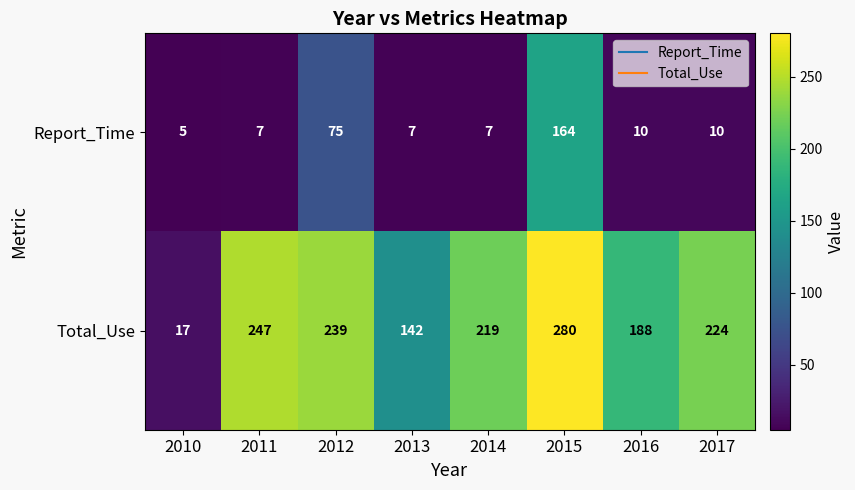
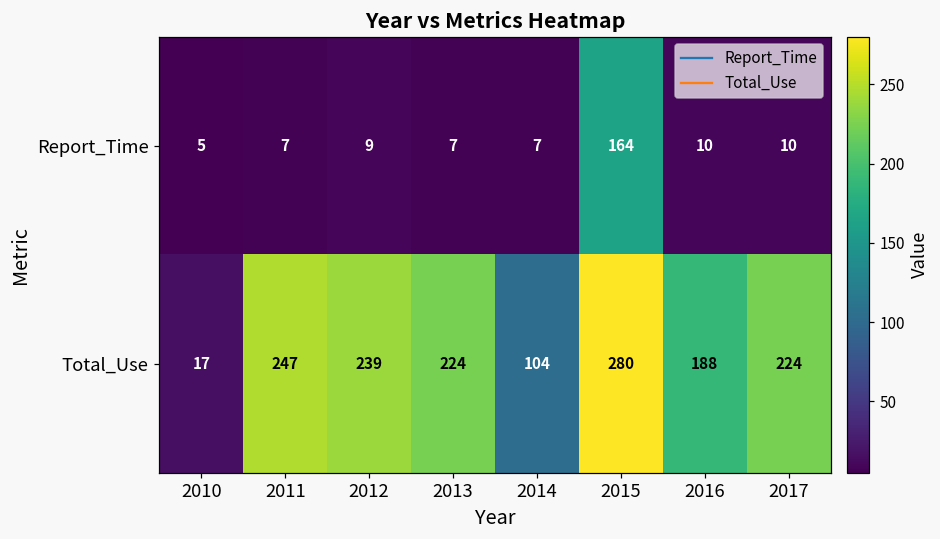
Report_Time, 2012: 75 -> 9
Total_Use, 2013: 142 -> 224
Total_Use, 2014: 219 -> 104
